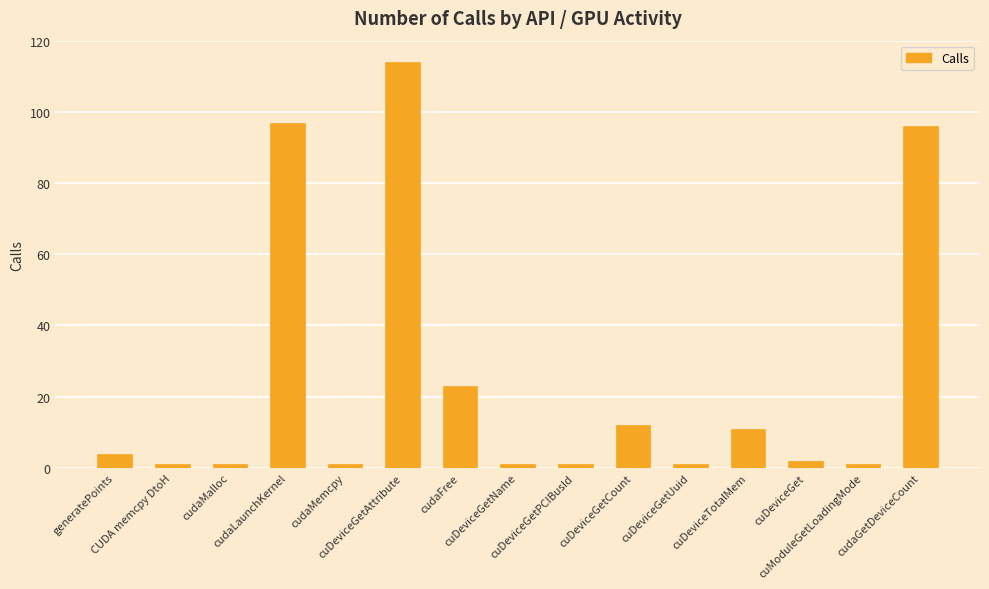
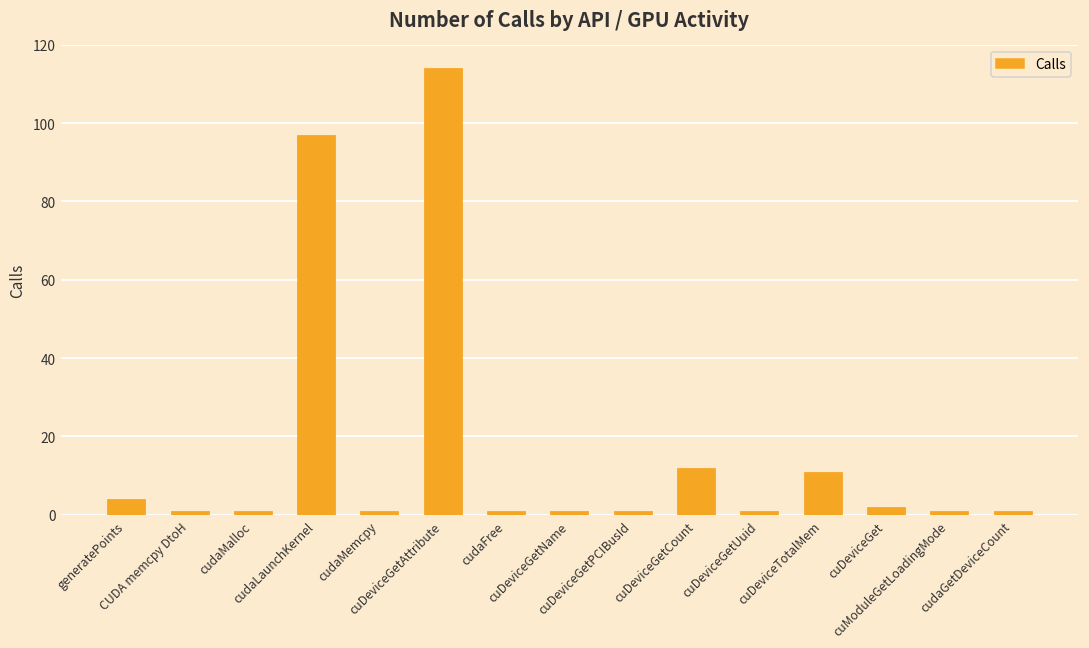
cudaFree: 23 -> 1
cudaGetDeviceCount: 96 -> 1
